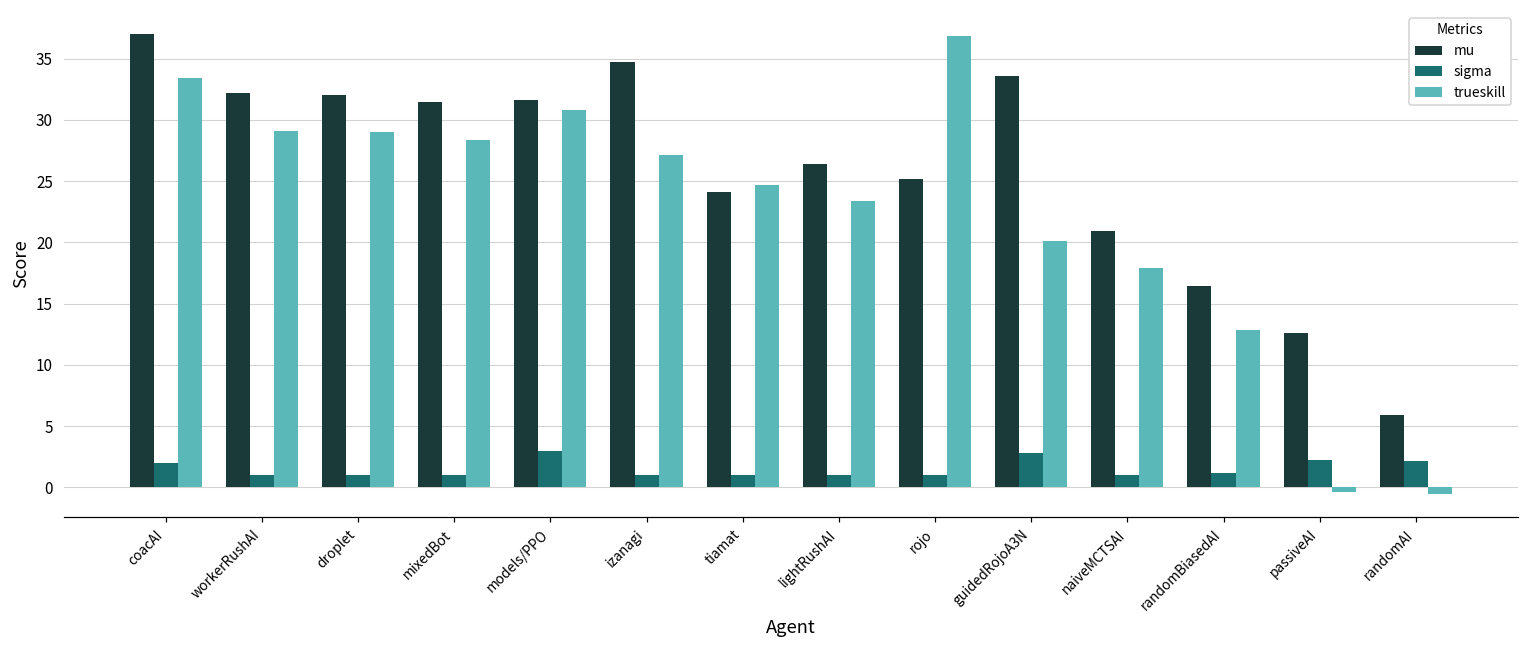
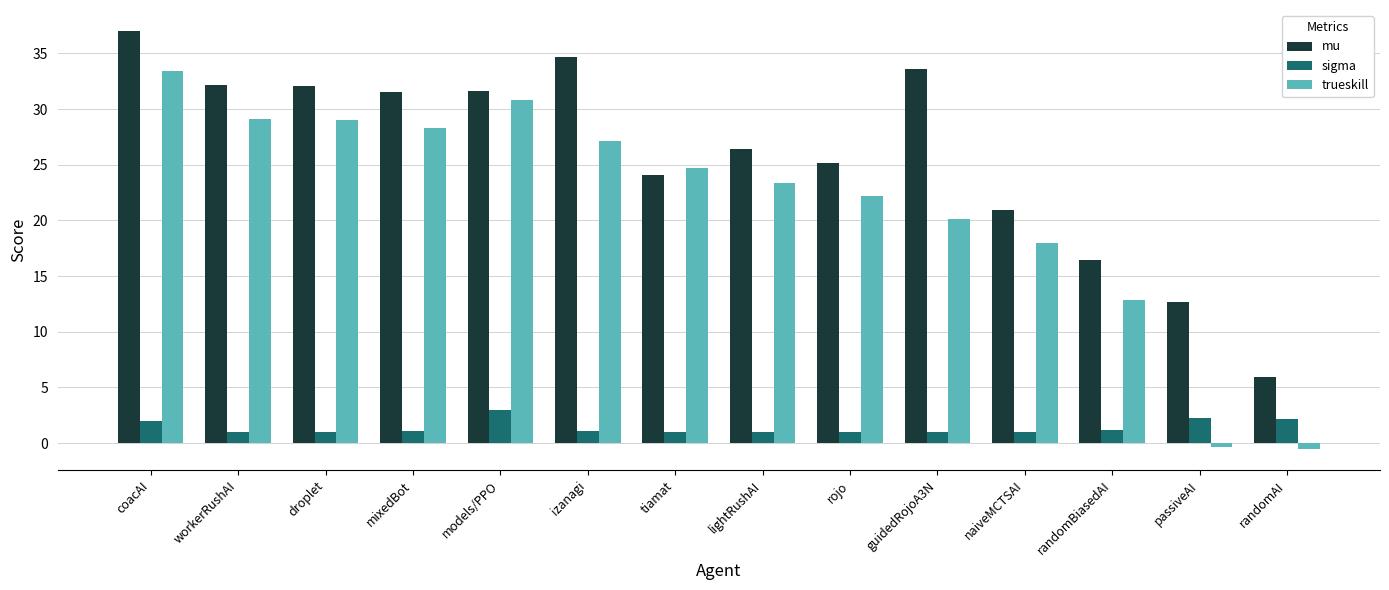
trueskill, rojo: 36.9 -> 22.2
sigma, guidedRojoA3N: 2.8 -> 1.0
